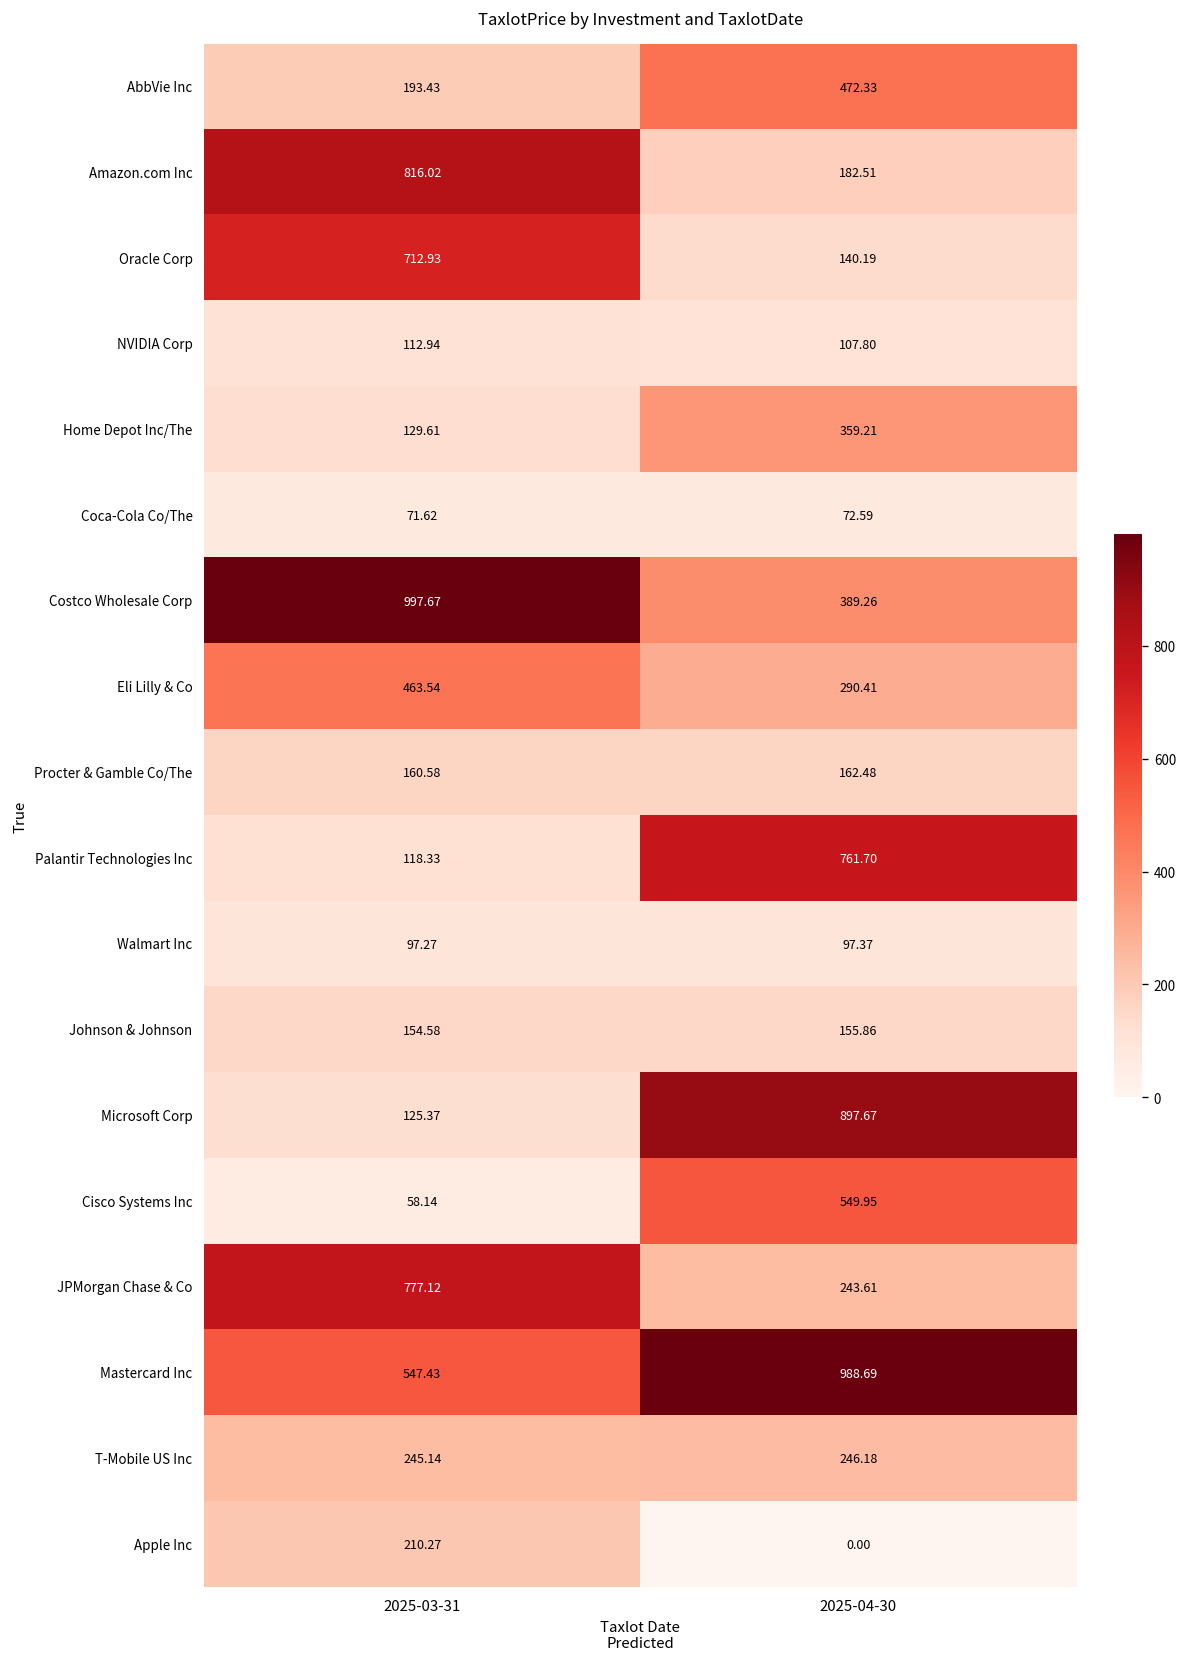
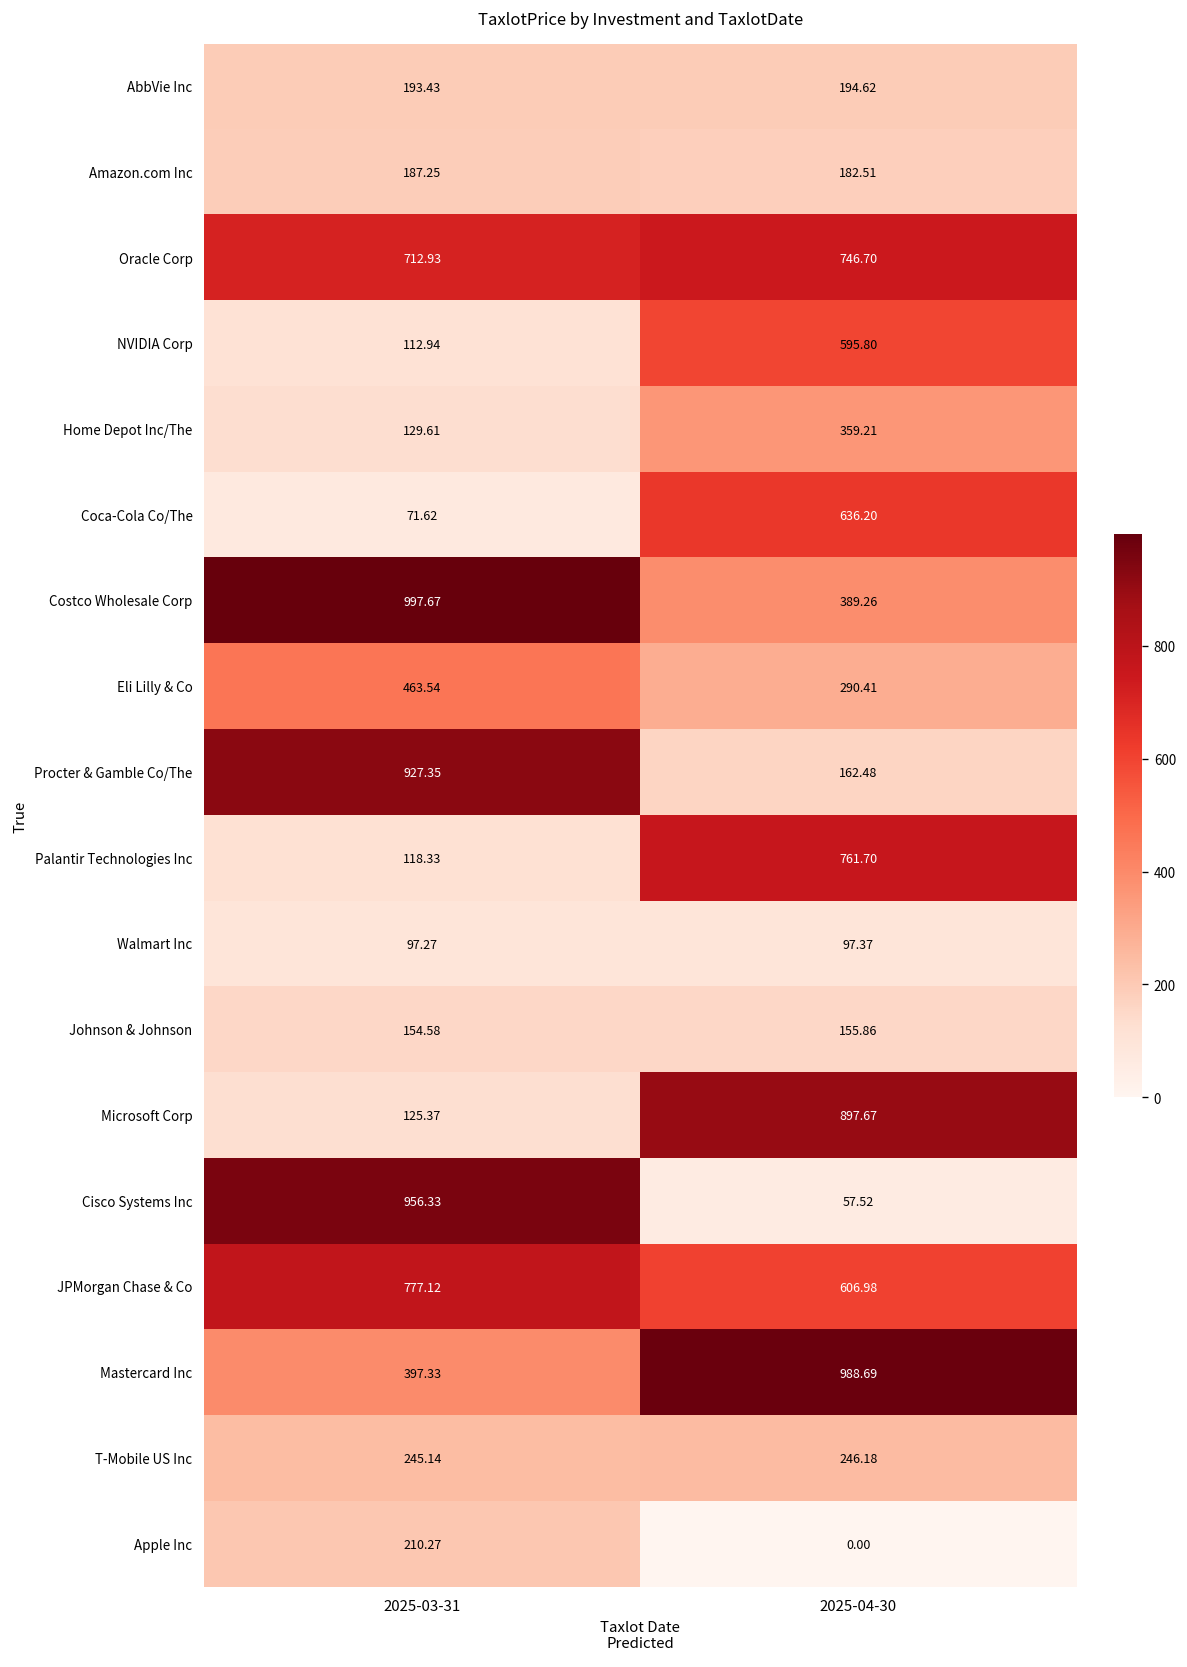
AbbVie Inc, 2025-04-30: 472.33 -> 194.62
Amazon.com Inc, 2025-03-31: 816.02 -> 187.25
Oracle Corp, 2025-04-30: 140.19 -> 746.70
NVIDIA Corp, 2025-04-30: 107.80 -> 595.80
Coca-Cola Co/The, 2025-04-30: 72.59 -> 636.20
Procter & Gamble Co/The, 2025-03-31: 160.58 -> 927.35
Cisco Systems Inc, 2025-03-31: 58.14 -> 956.33
Cisco Systems Inc, 2025-04-30: 549.95 -> 57.52
JPMorgan Chase & Co, 2025-04-30: 243.61 -> 606.98
Mastercard Inc, 2025-03-31: 547.43 -> 397.33
